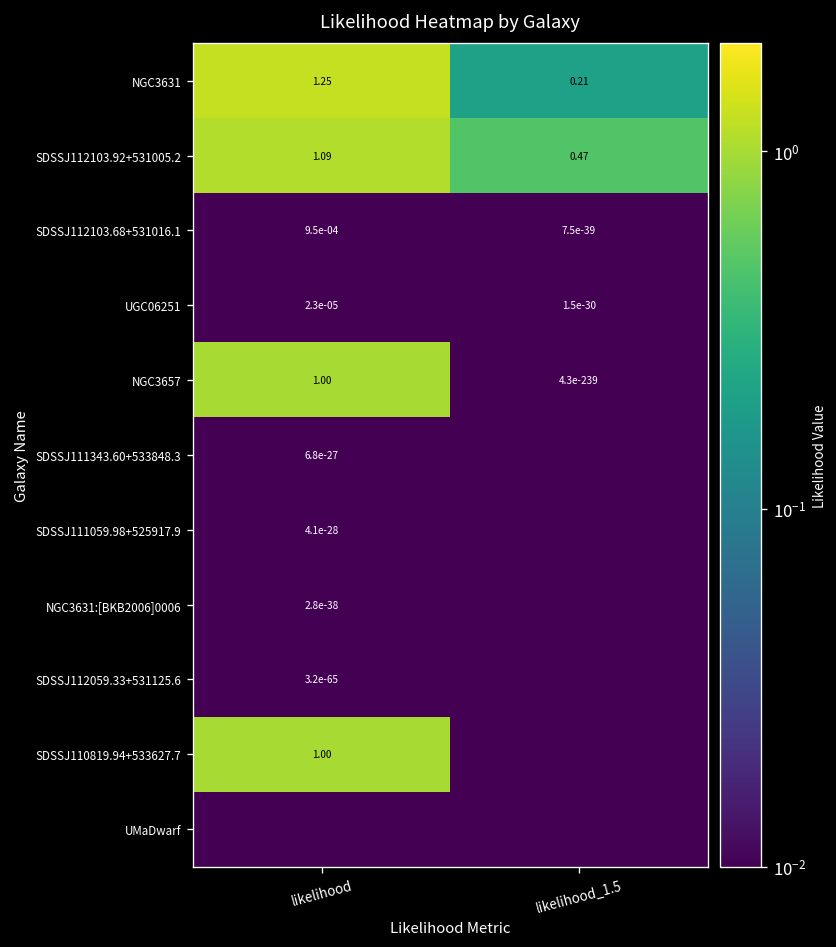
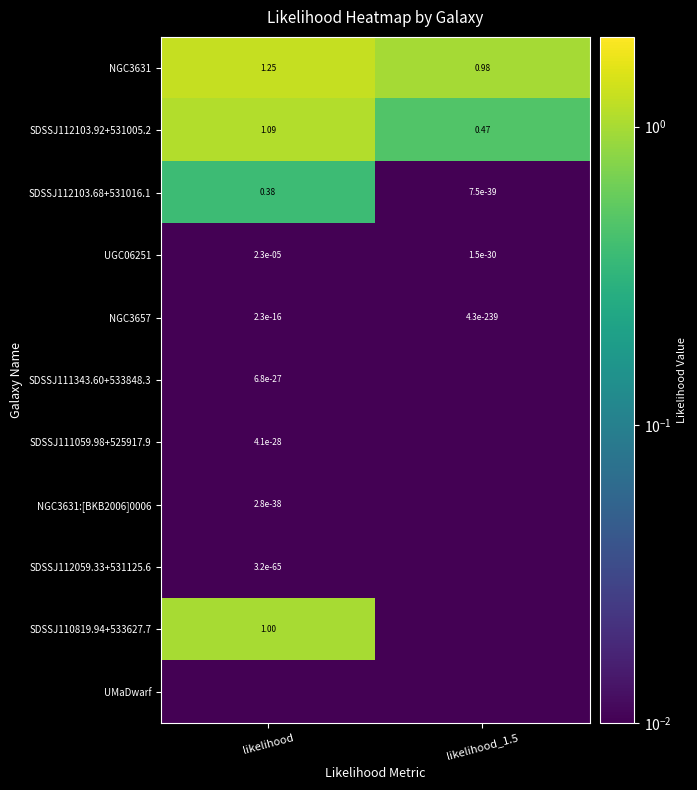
NGC3631, likelihood_1.5: 0.21 -> 0.98
SDSSJ112103.68+531016.1, likelihood: 9.5e-04 -> 0.38
NGC3657, likelihood: 1.00 -> 2.3e-16
